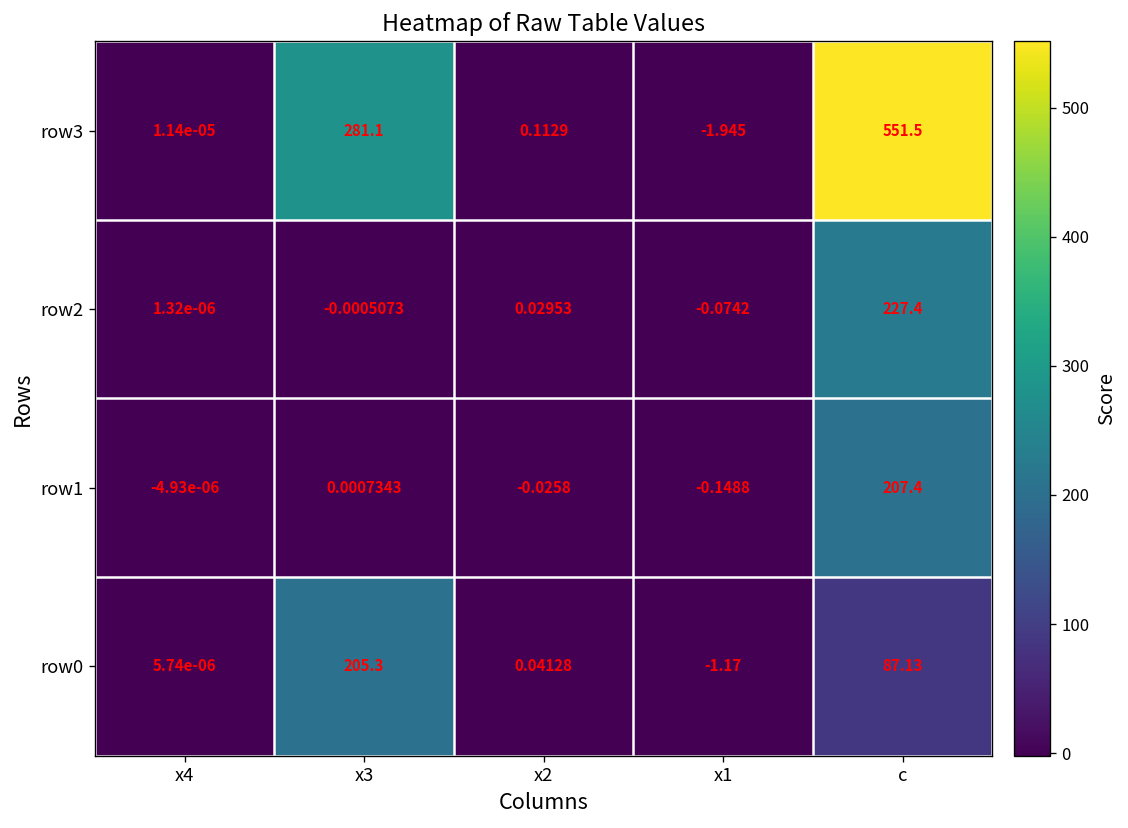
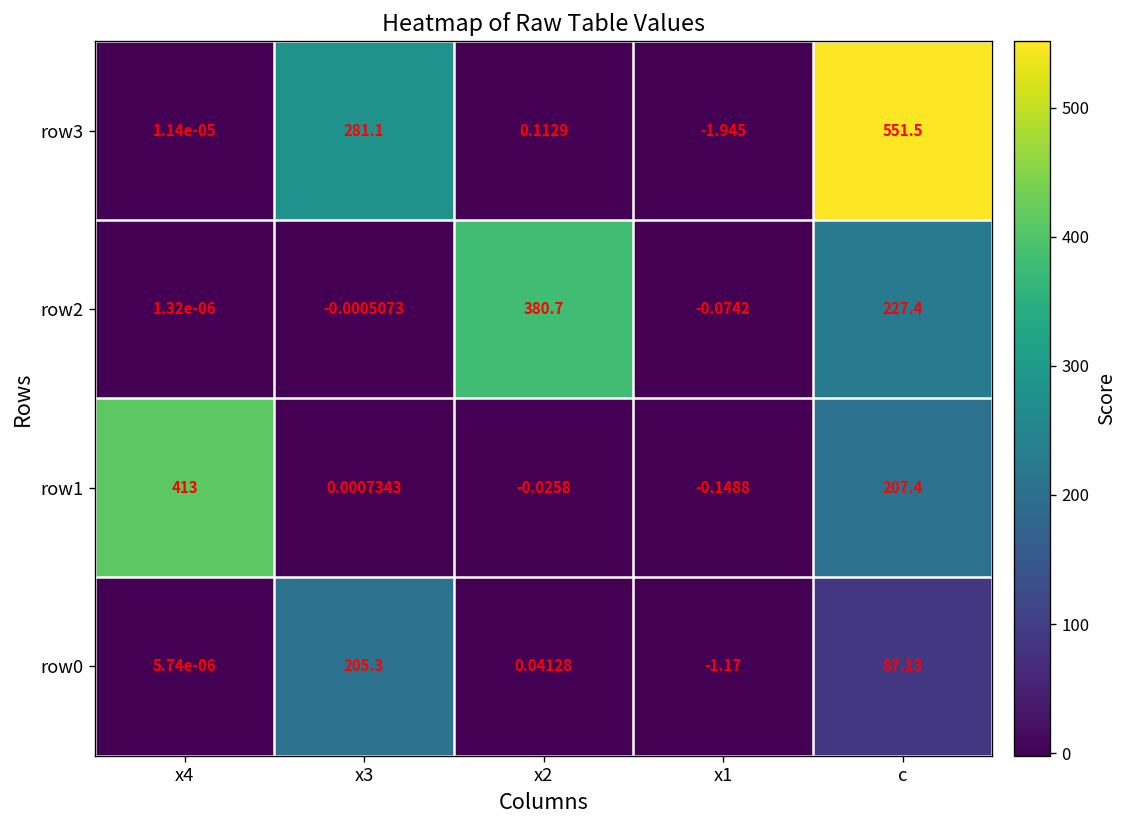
row2, x2: 0.02953 -> 380.7
row1, x4: -4.93e-06 -> 413
